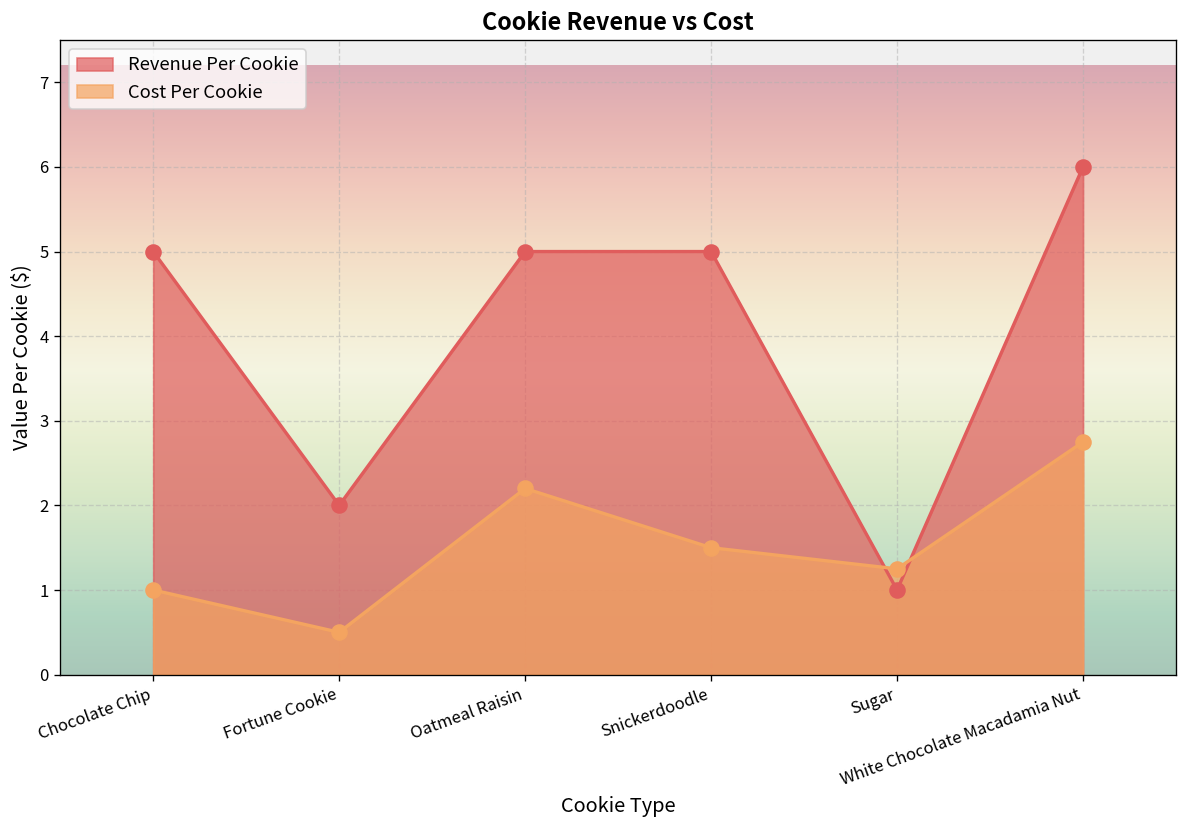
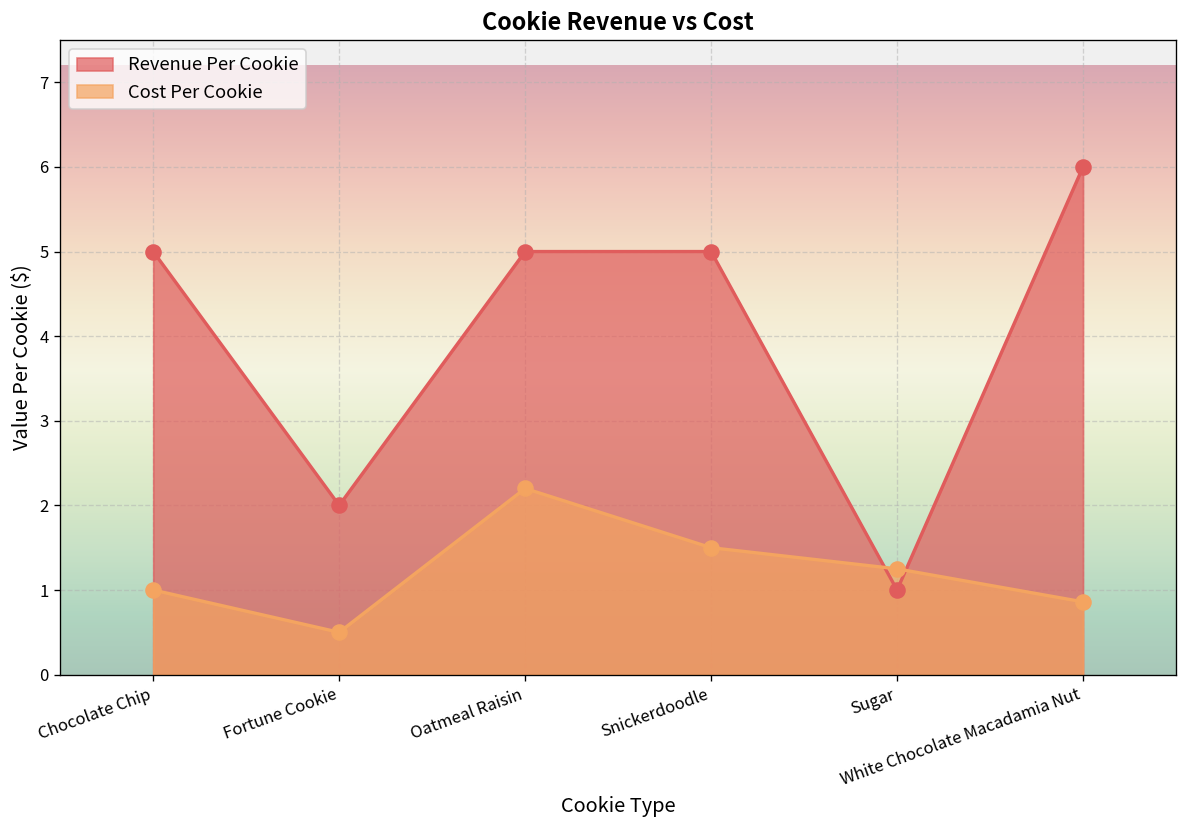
Cost Per Cookie, White Chocolate Macadamia Nut: 2.8 -> 0.9
